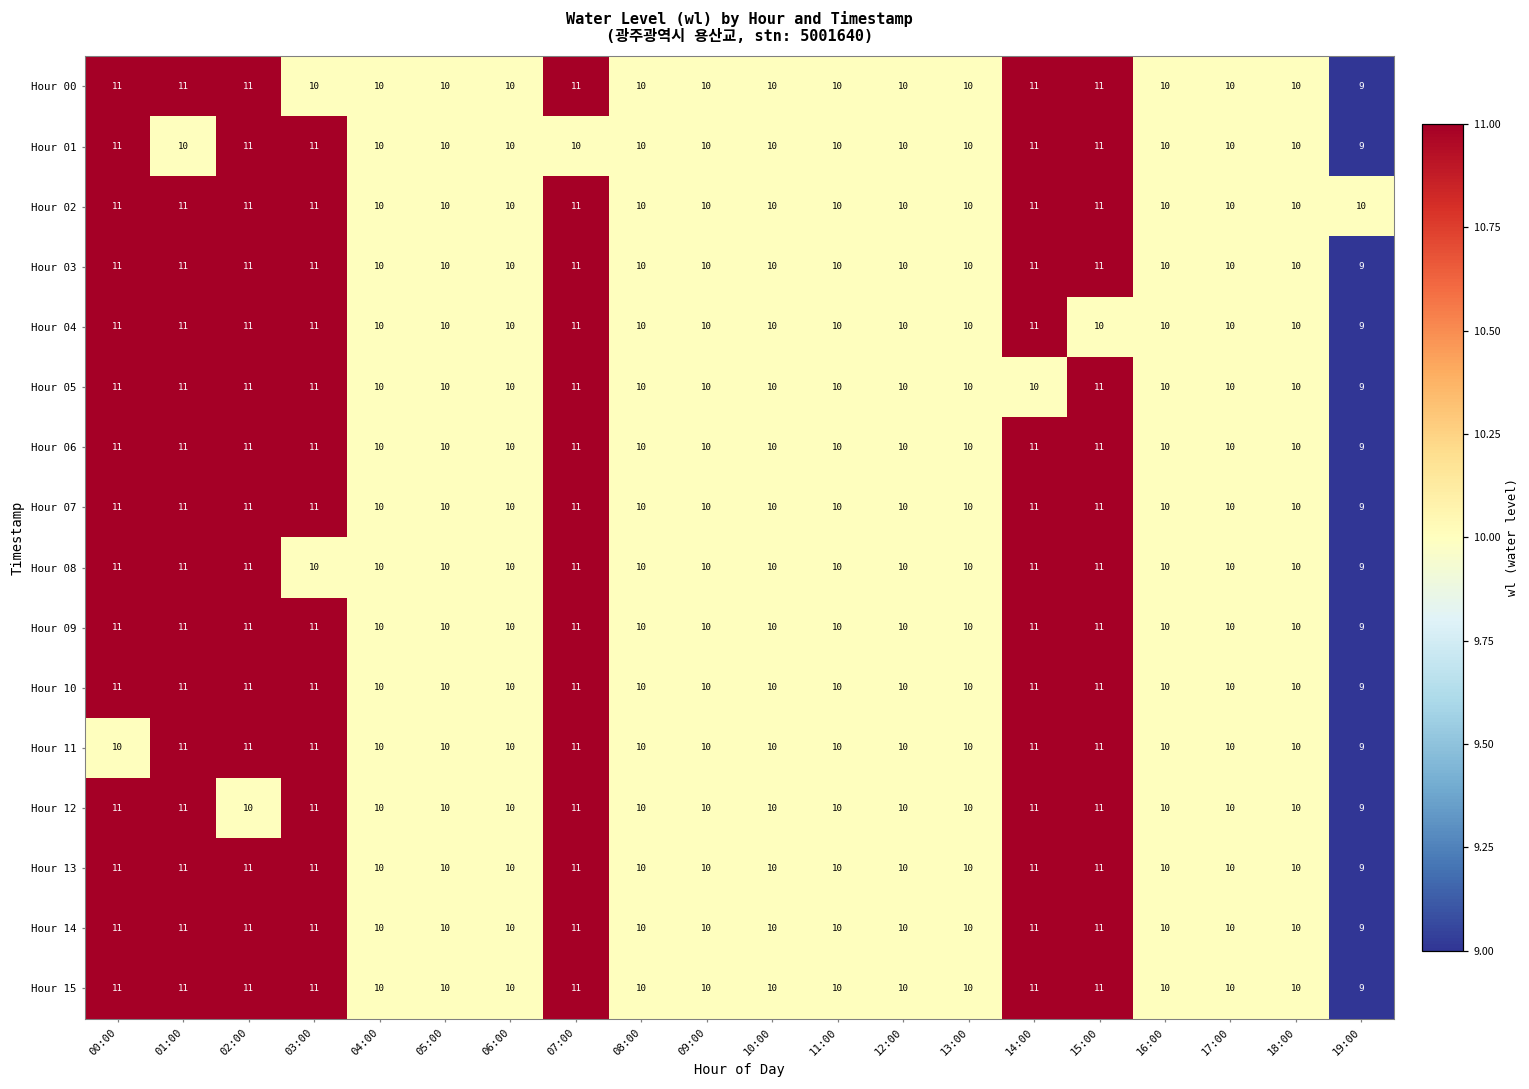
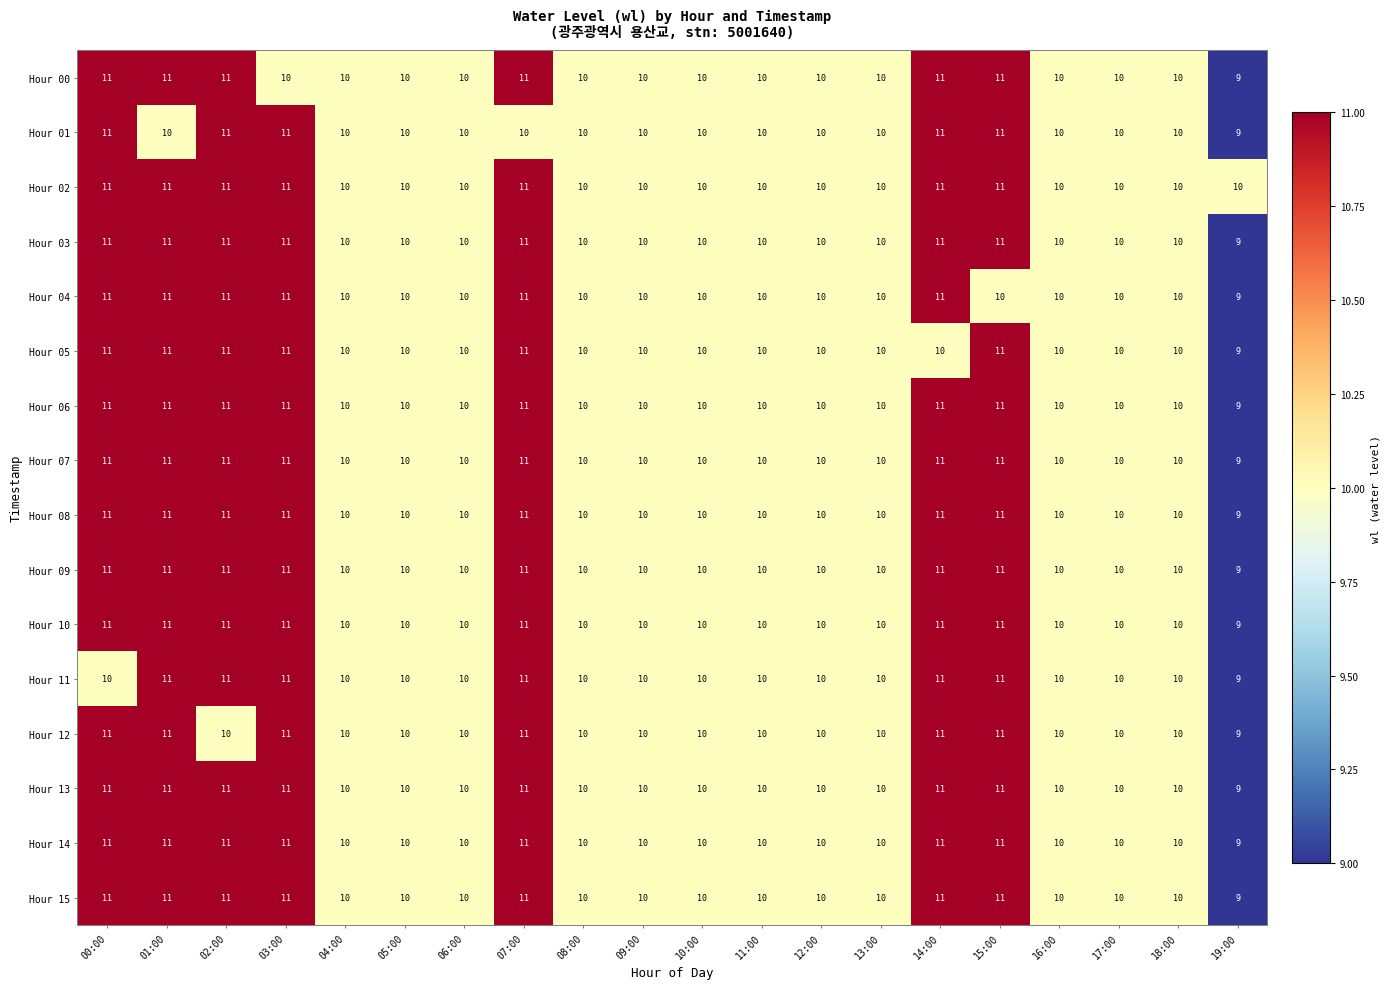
Hour 08, 03:00: 10 -> 11
